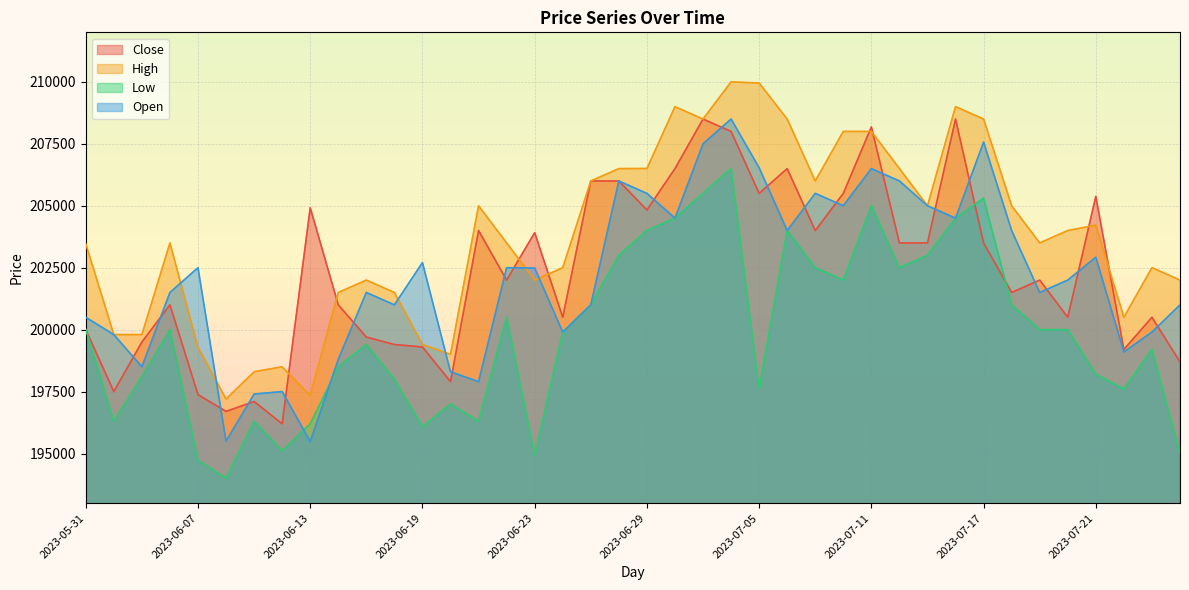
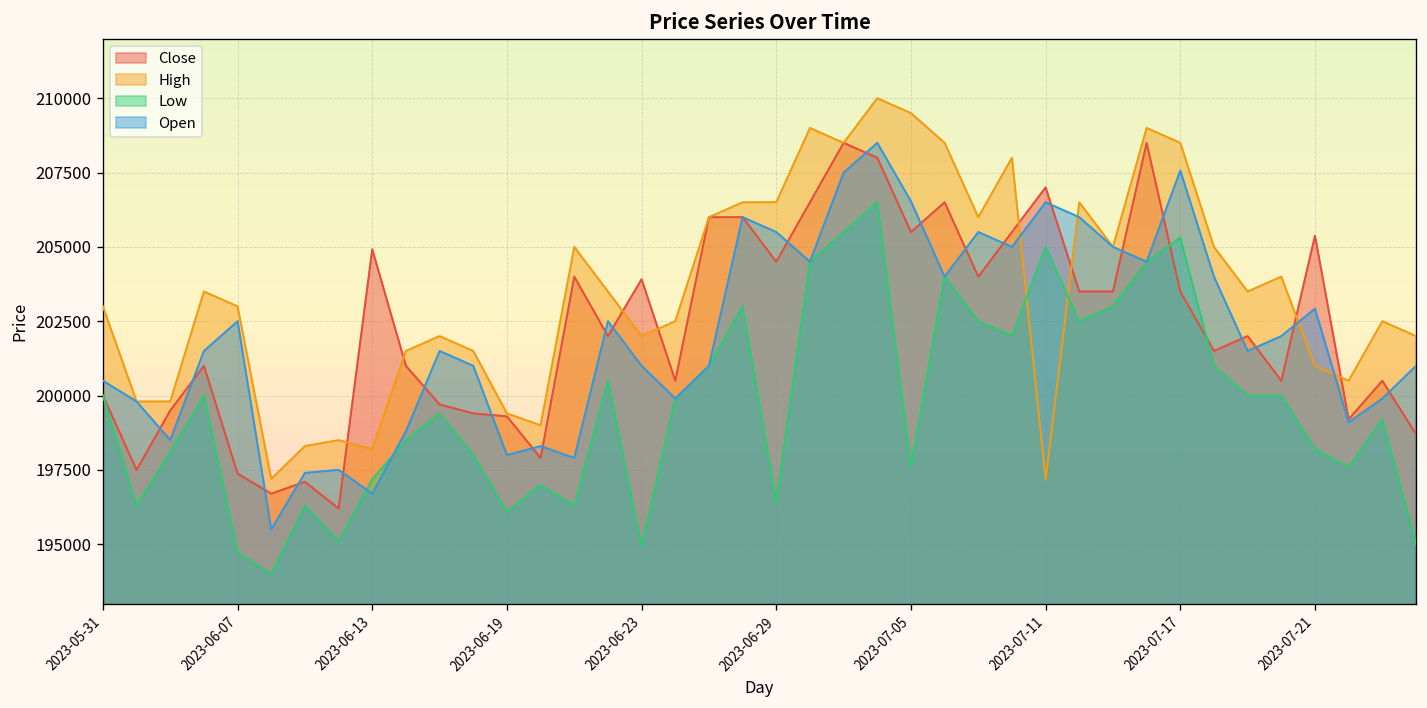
High, 2023-05-31: 203500 -> 203000
High, 2023-06-07: 199300 -> 203000
High, 2023-06-13: 197300 -> 198200
Low, 2023-06-13: 196200 -> 197200
Open, 2023-06-13: 195500 -> 196700
Open, 2023-06-19: 202700 -> 198000
Open, 2023-06-23: 202500 -> 201000
Close, 2023-06-29: 204800 -> 204500
Low, 2023-06-29: 204000 -> 196400
High, 2023-07-05: 210000 -> 209500
Close, 2023-07-11: 208200 -> 207000
High, 2023-07-11: 208000 -> 197200
High, 2023-07-21: 204200 -> 201000
